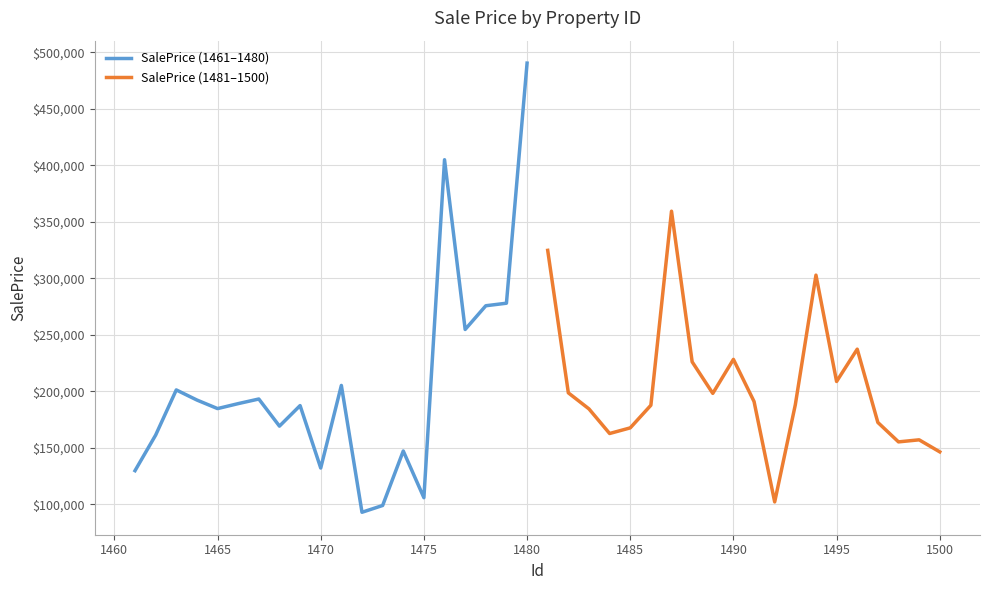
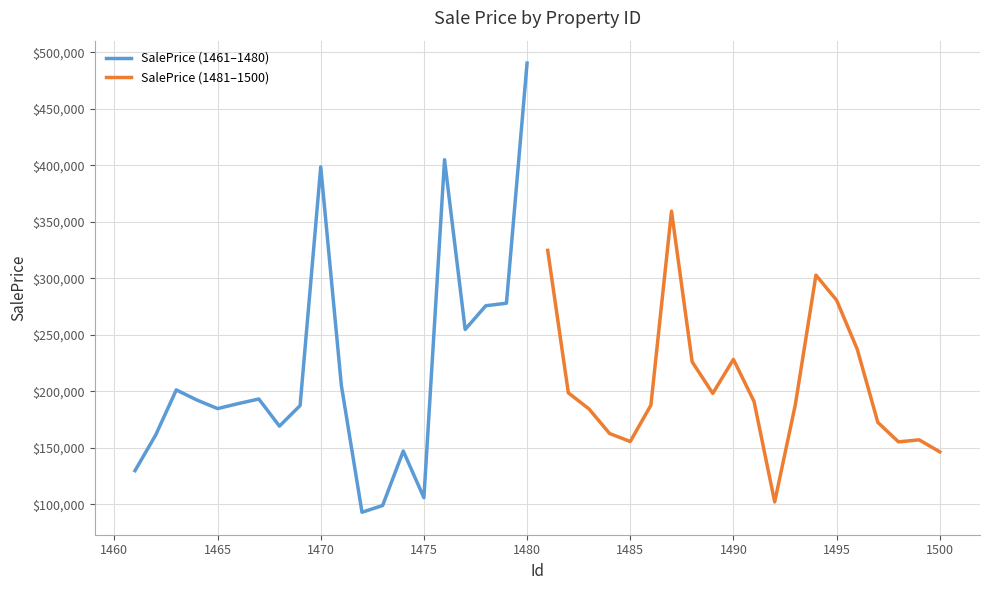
SalePrice (1461–1480), 1470: $132,000 -> $399,000
SalePrice (1481–1500), 1485: $168,000 -> $156,000
SalePrice (1481–1500), 1495: $209,000 -> $281,000
